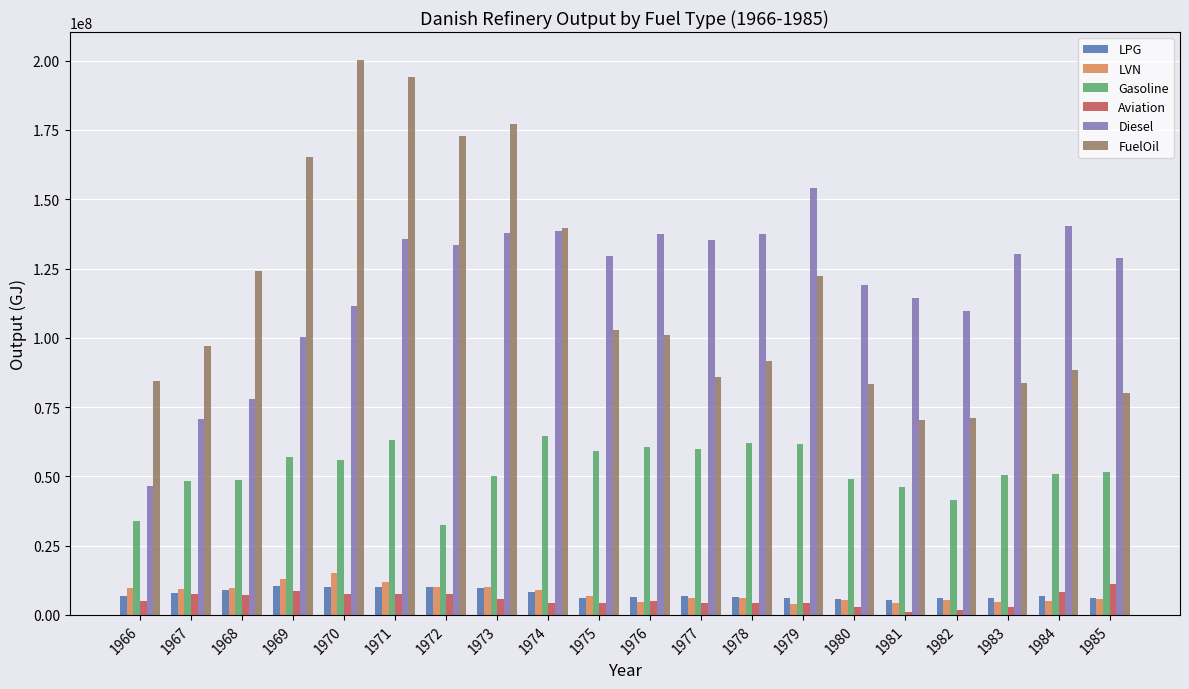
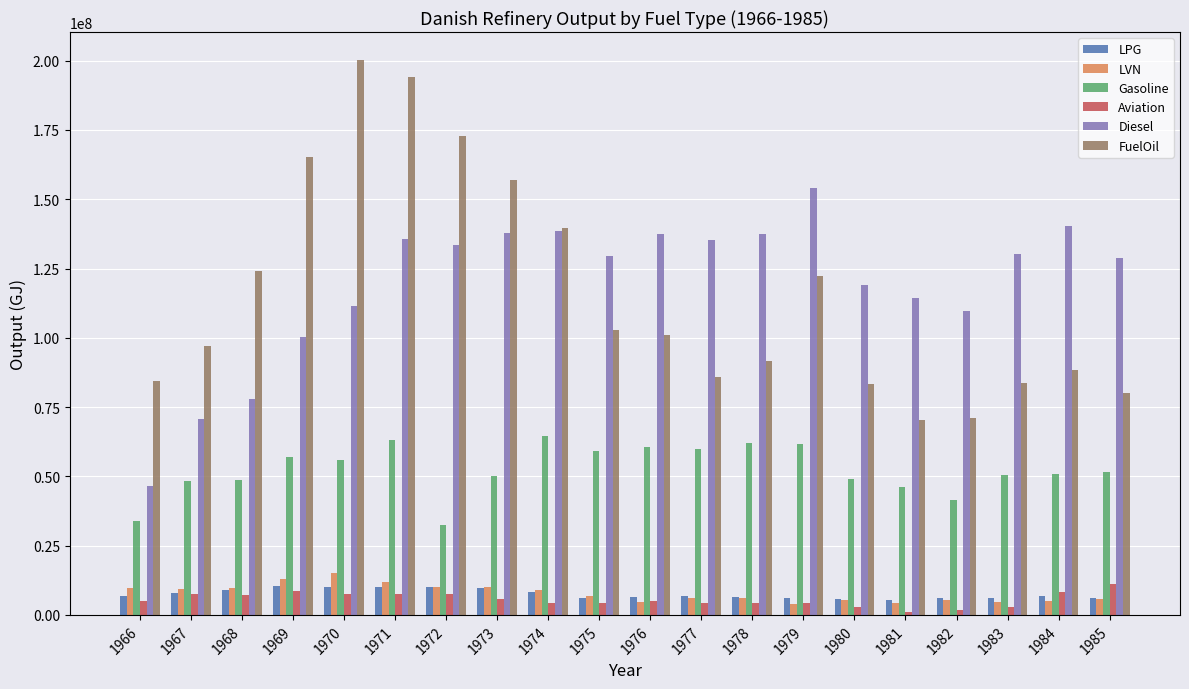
FuelOil, 1973: 177000000 -> 157000000
